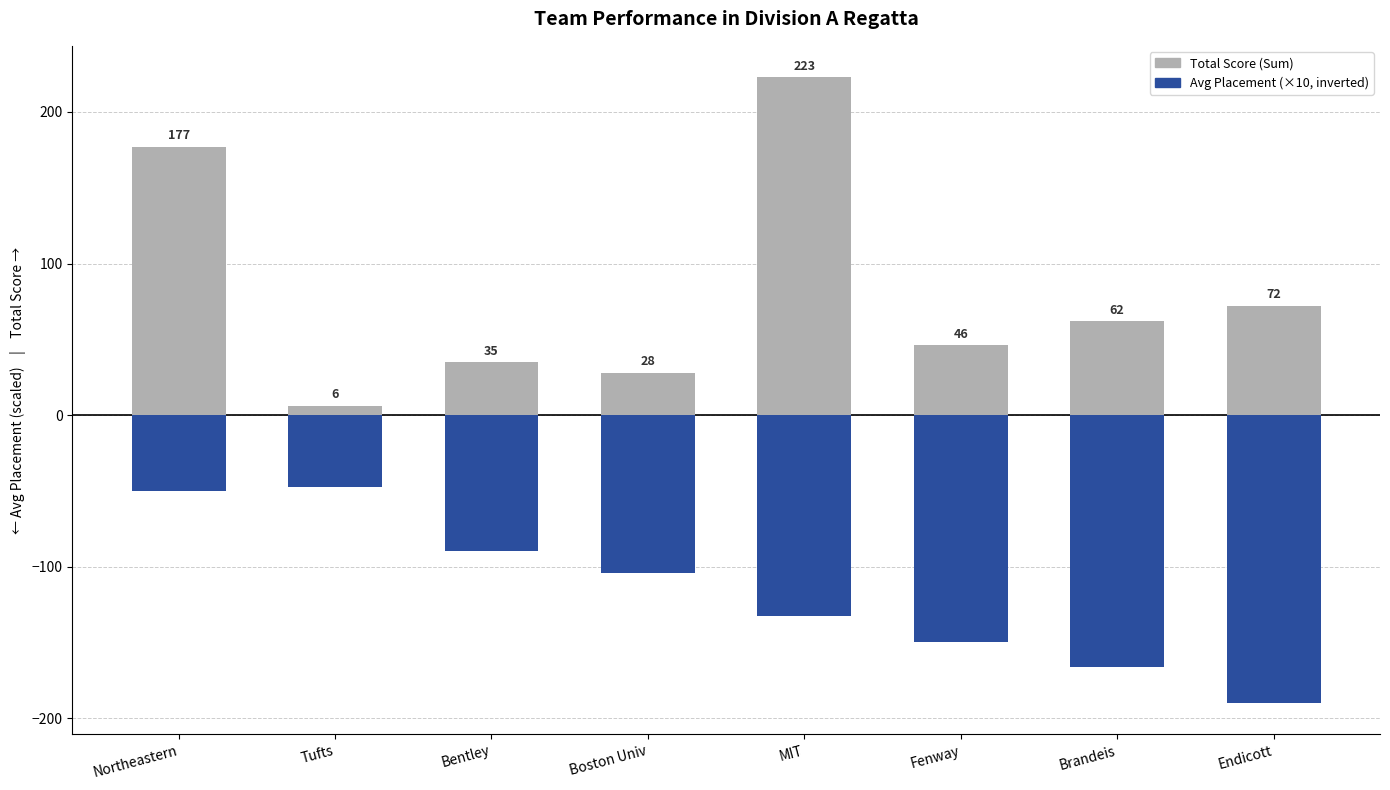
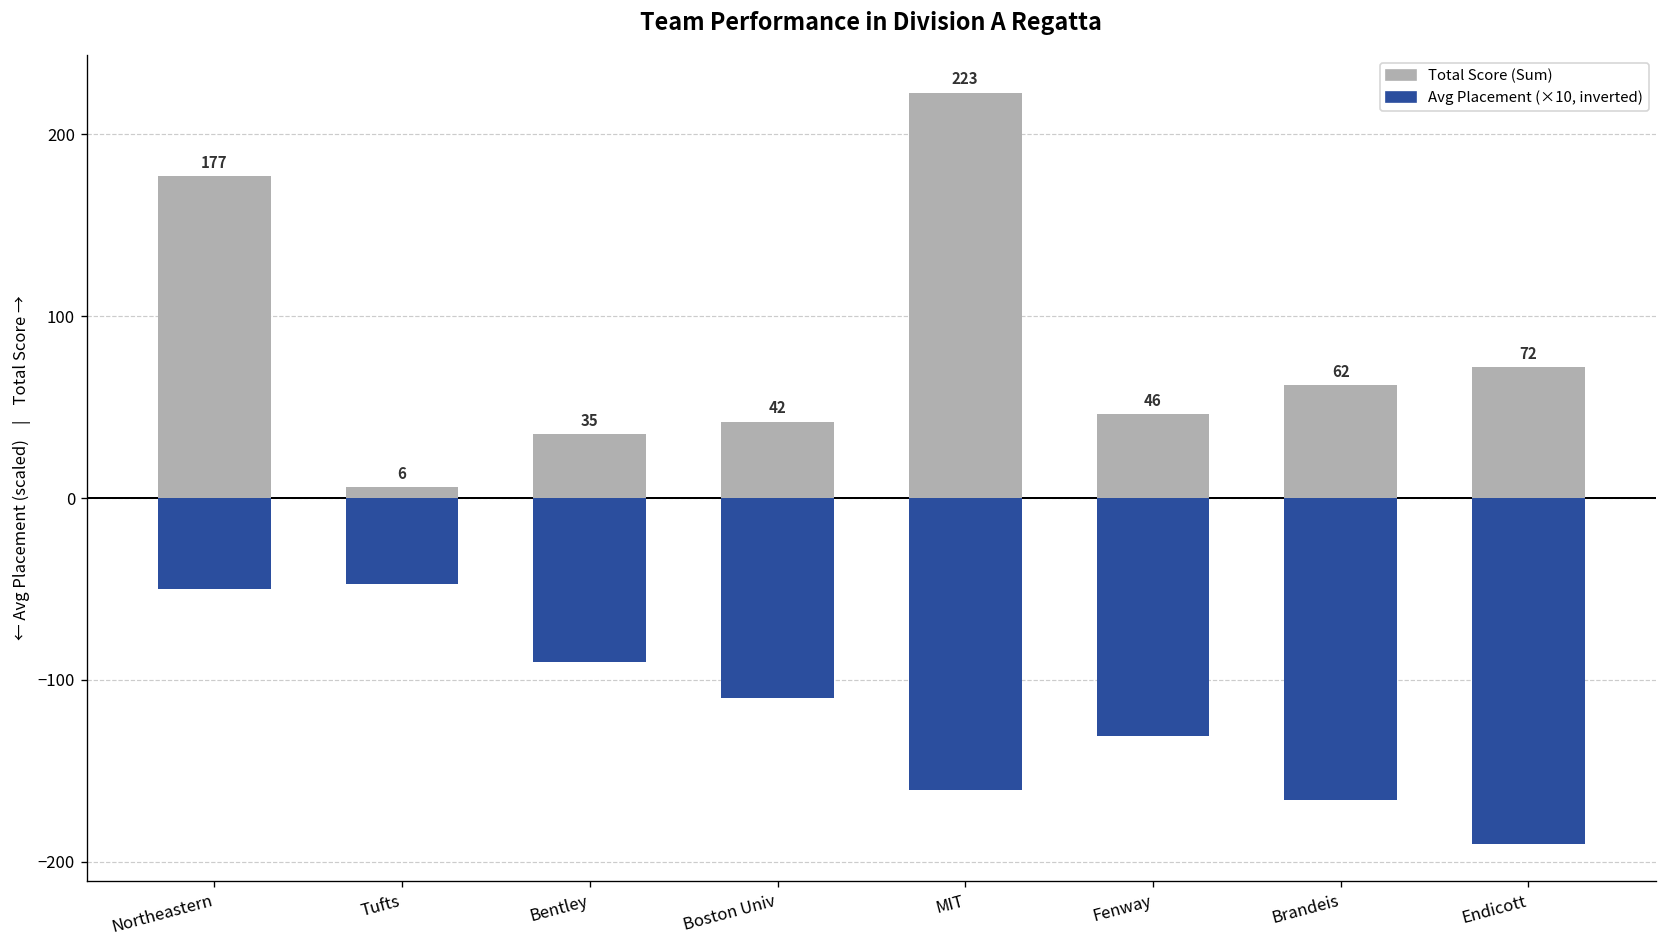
Total Score (Sum), Boston Univ: 28 -> 42
Avg Placement (×10, inverted), Boston Univ: -104 -> -110
Avg Placement (×10, inverted), MIT: -133 -> -160
Avg Placement (×10, inverted), Fenway: -150 -> -131
